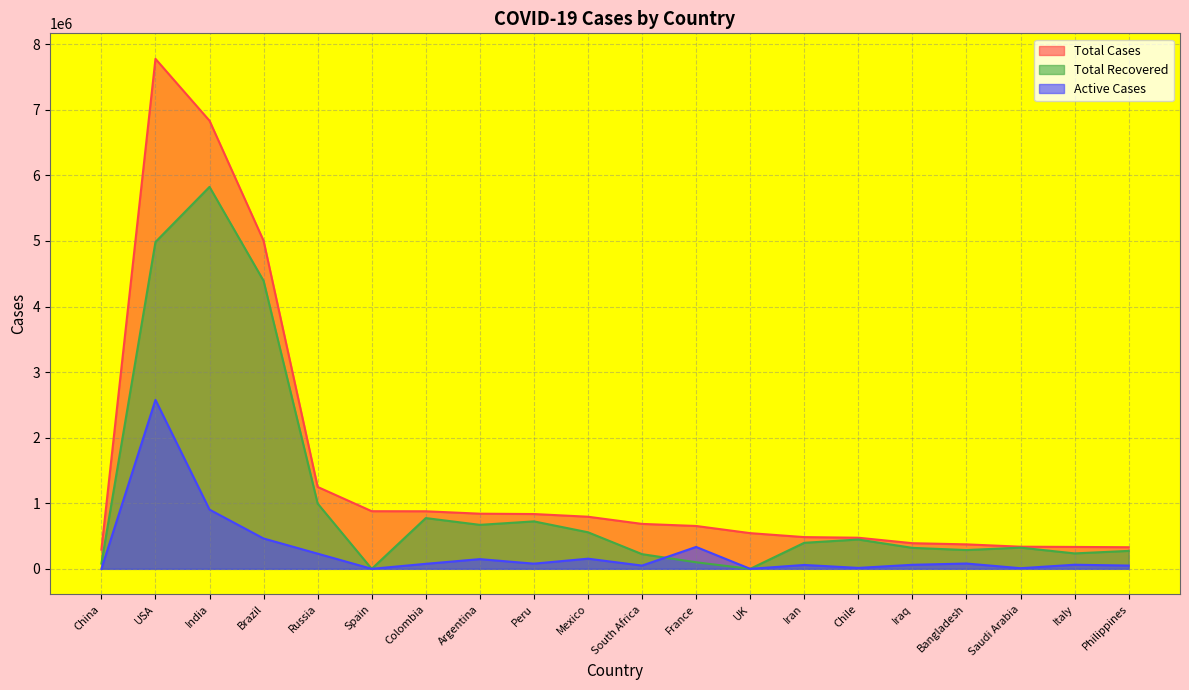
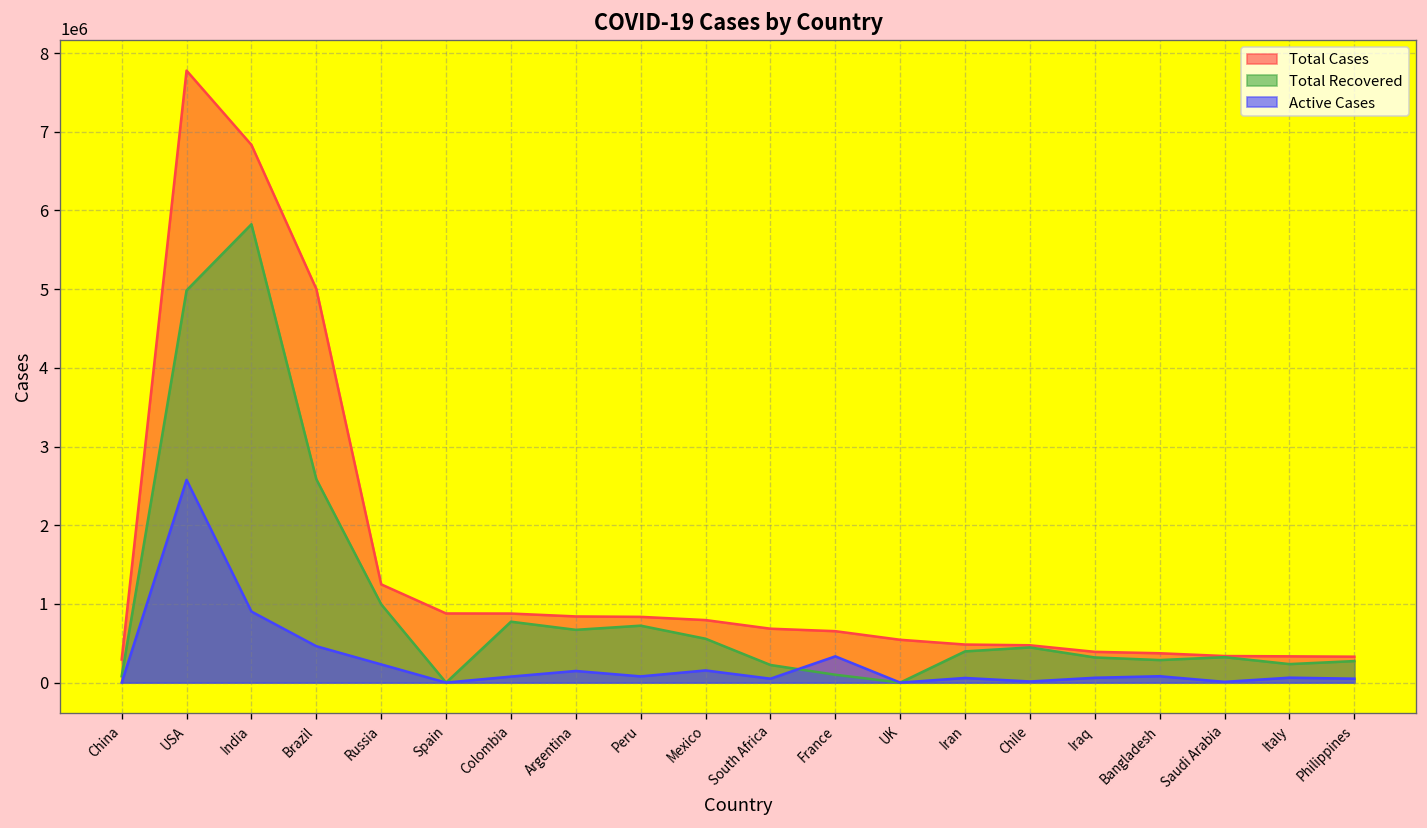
Total Recovered, Brazil: 4400000 -> 2600000
